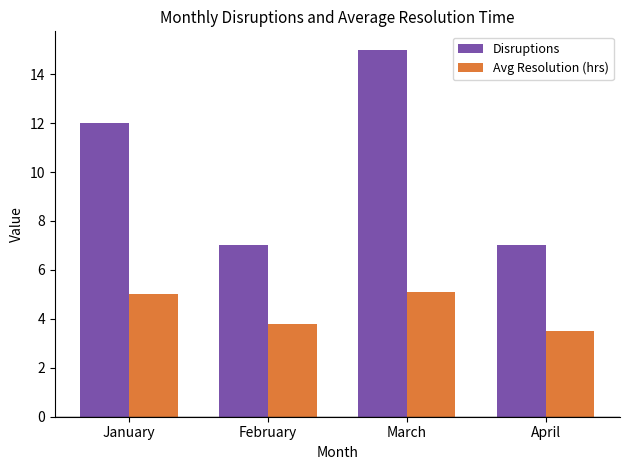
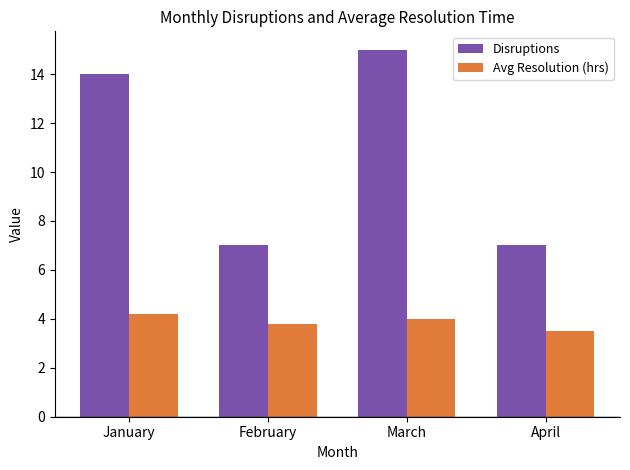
Disruptions, January: 12 -> 14
Avg Resolution (hrs), January: 5.0 -> 4.2
Avg Resolution (hrs), March: 5.1 -> 4.0
